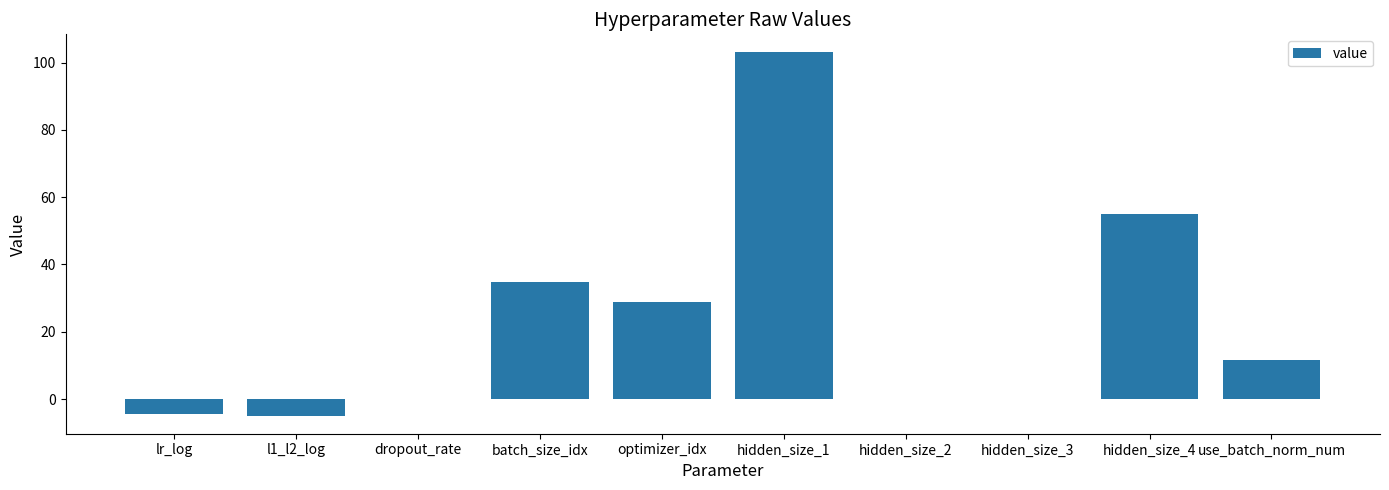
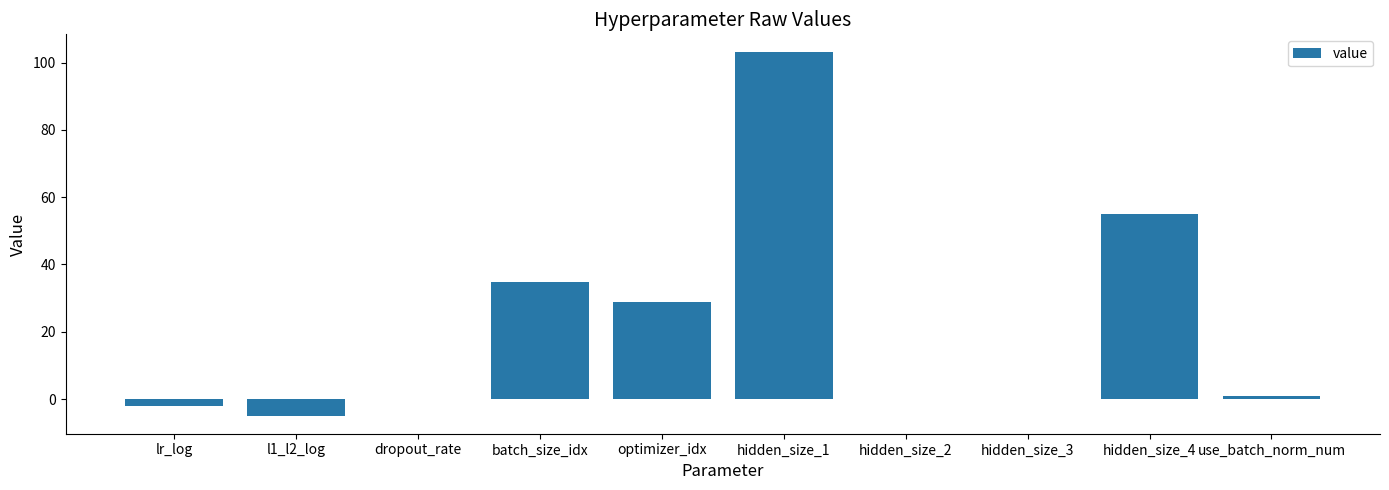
lr_log: -5 -> -2
use_batch_norm_num: 12 -> 1
